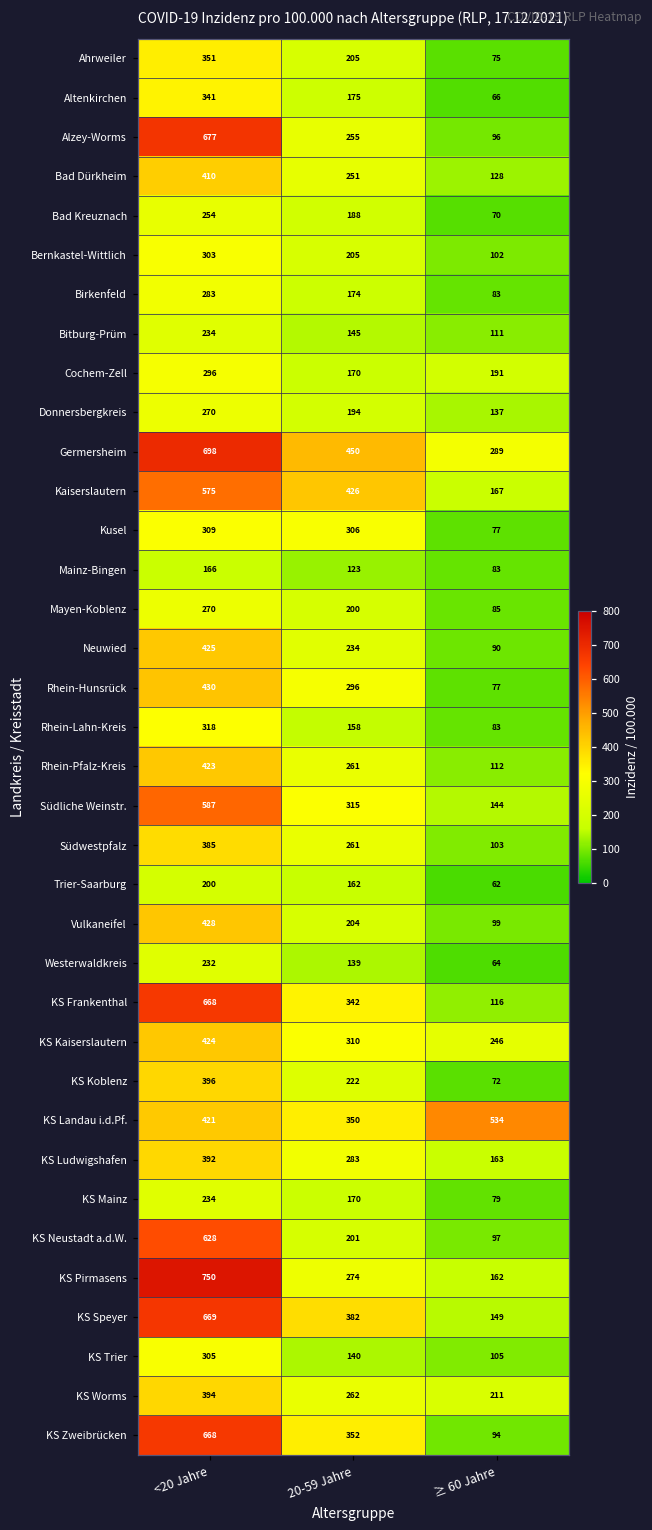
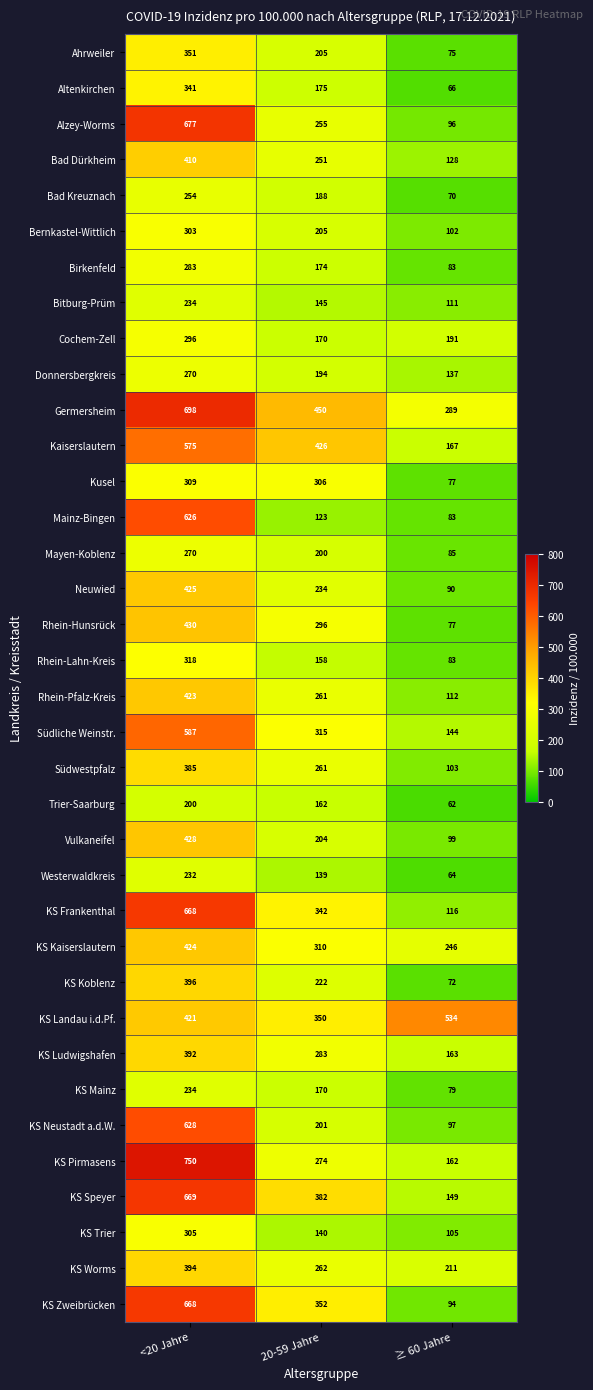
Mainz-Bingen, <20 Jahre: 166 -> 626
